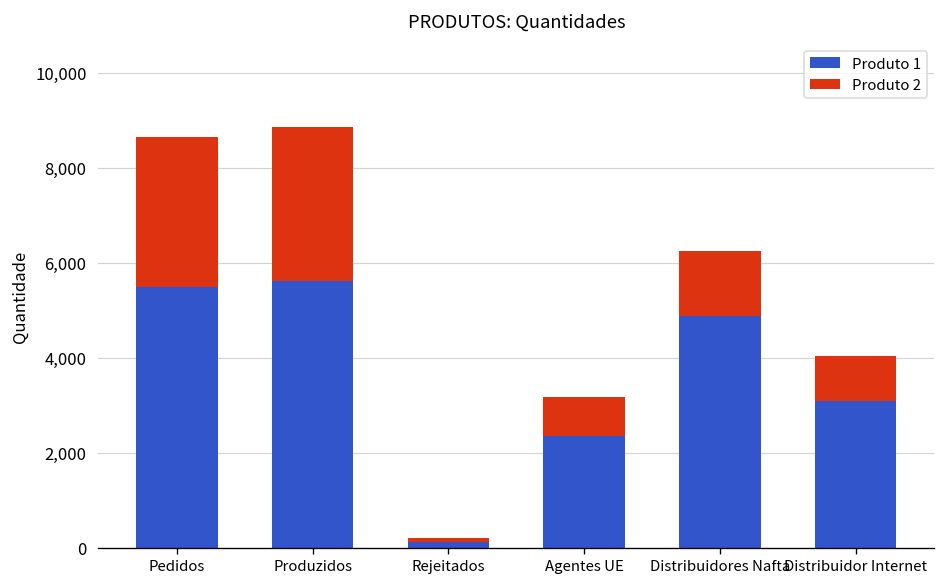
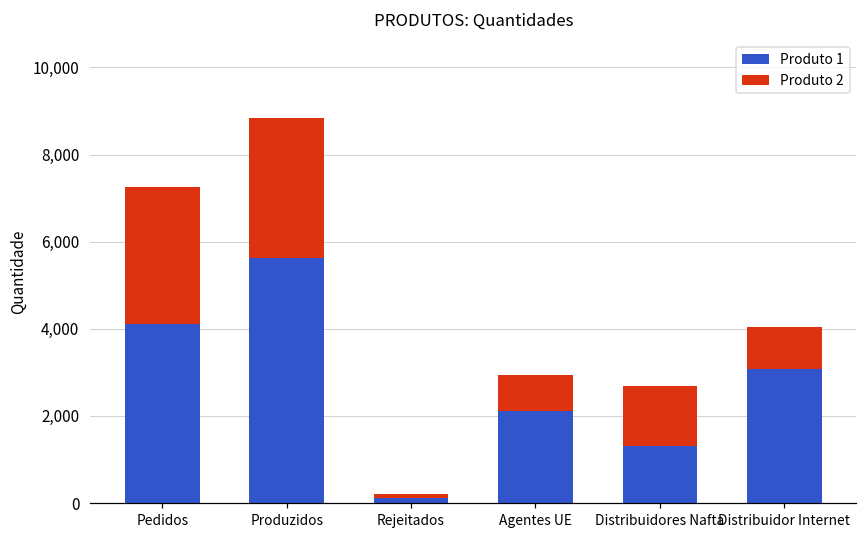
Produto 1, Pedidos: 5,500 -> 4,100
Produto 1, Agentes UE: 2,300 -> 2,100
Produto 1, Distribuidores Nafta: 4,900 -> 1,300
